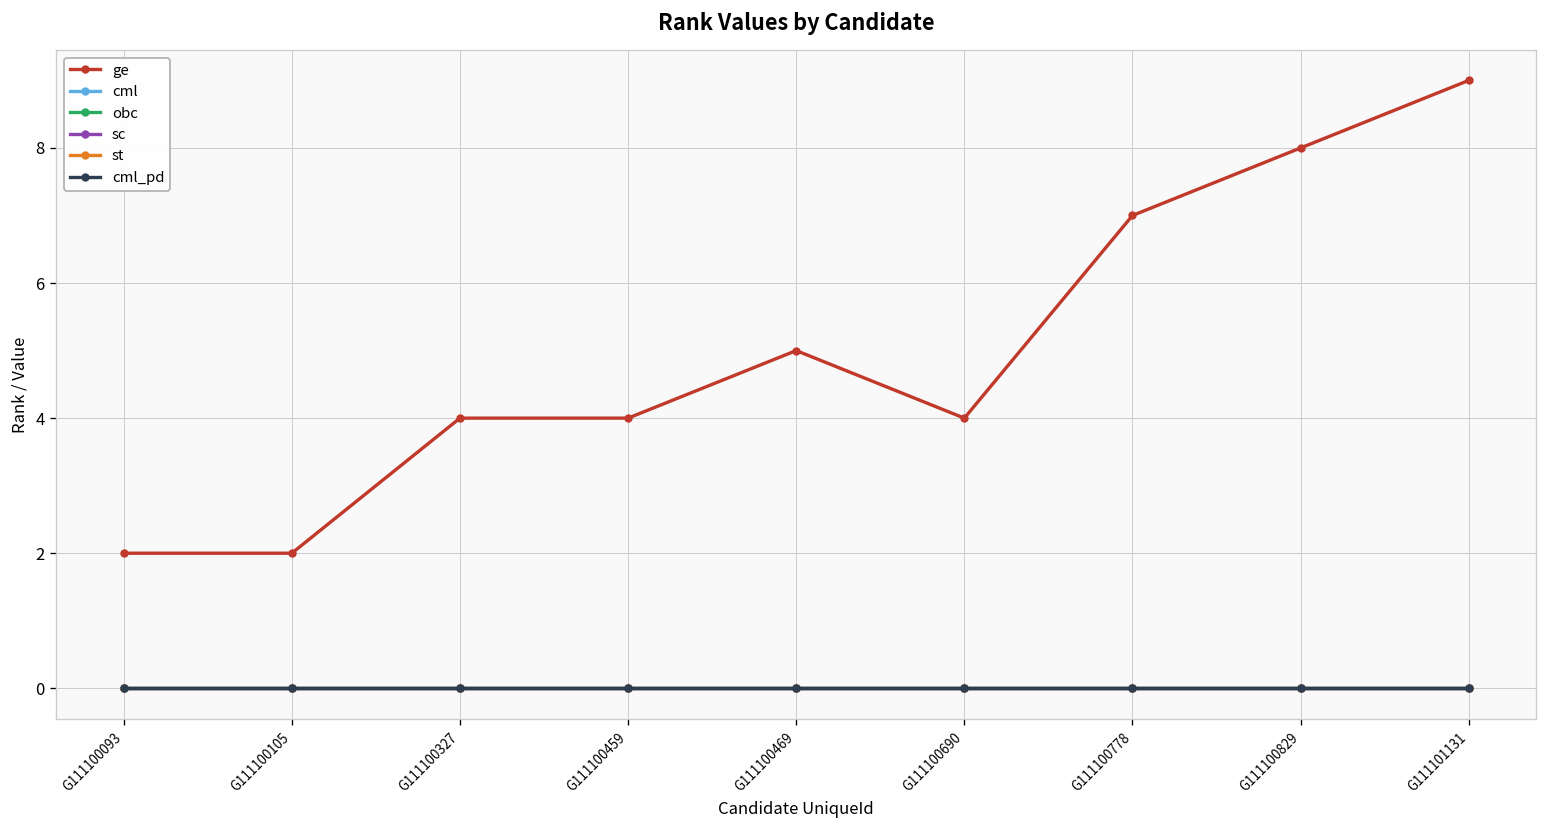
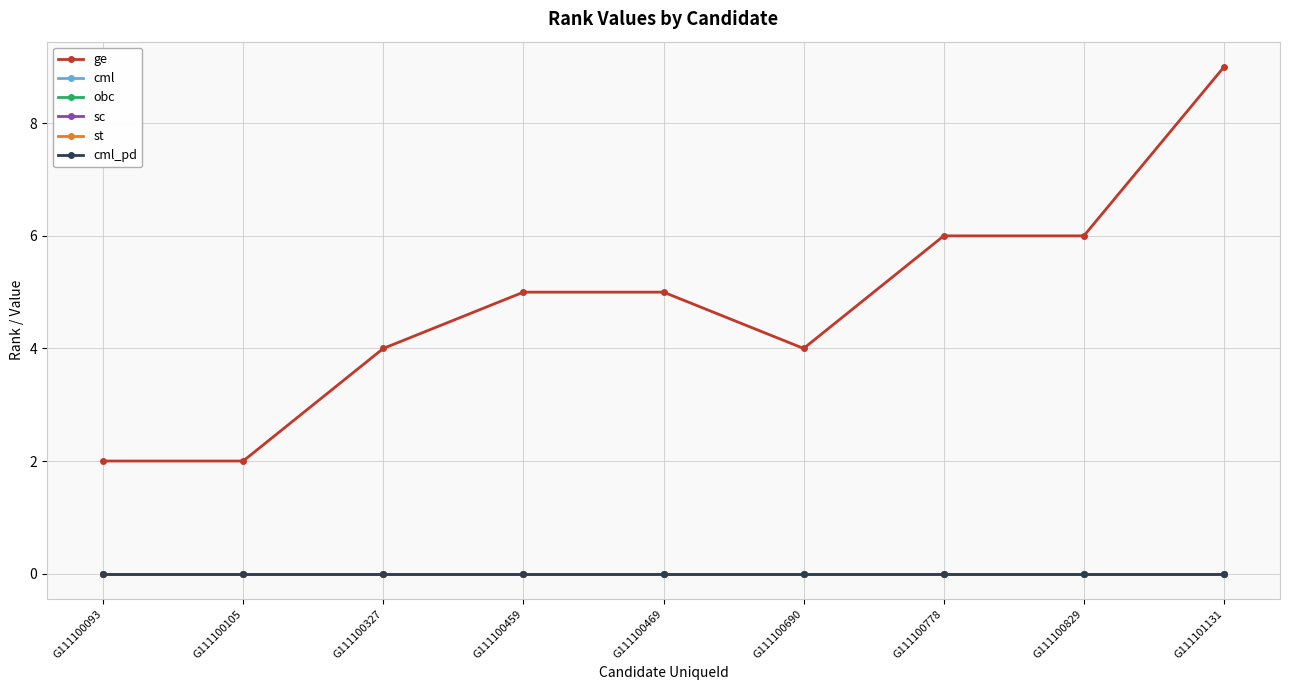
ge, G111100459: 4 -> 5
ge, G111100778: 7 -> 6
ge, G111100829: 8 -> 6
